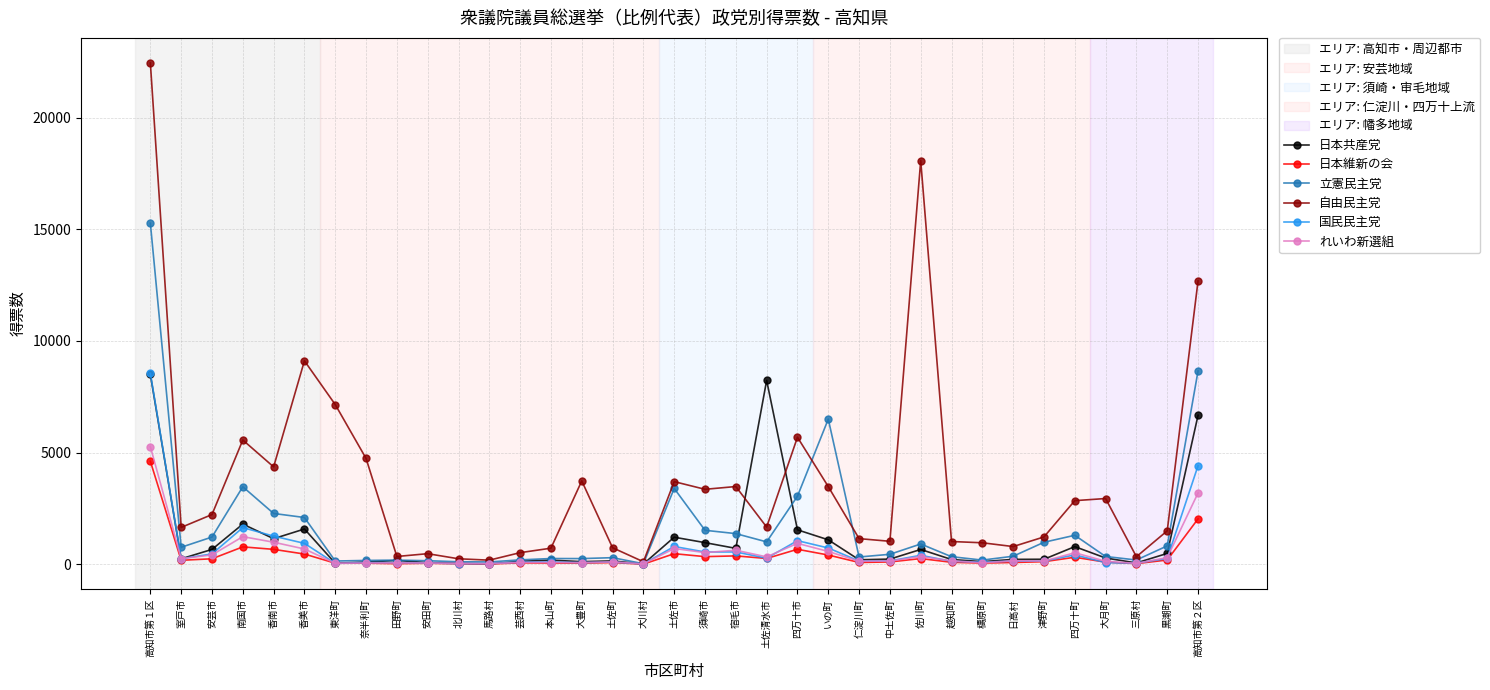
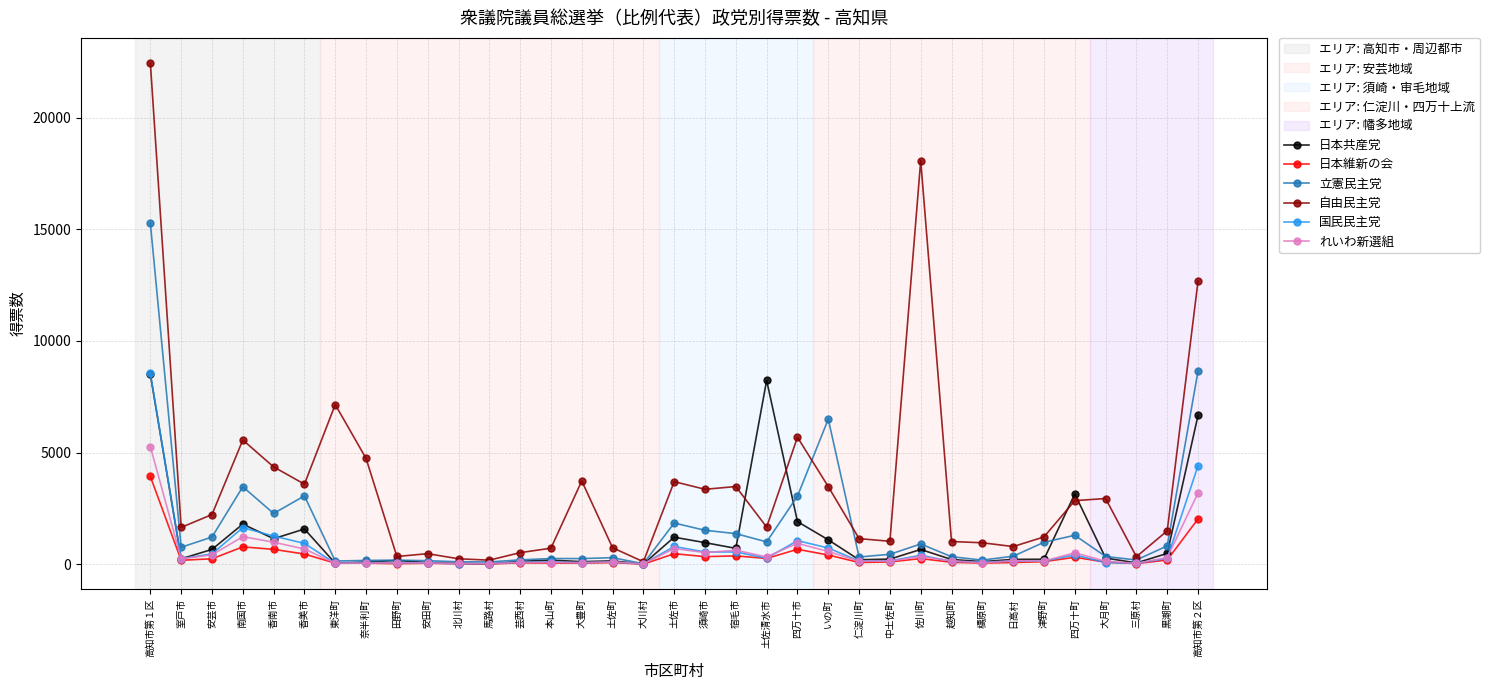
日本維新の会, 高知市第１区: 4600 -> 3900
立憲民主党, 香美市: 2100 -> 3100
自由民主党, 香美市: 9100 -> 3600
立憲民主党, 土佐市: 3400 -> 1800
日本共産党, 四万十市: 1500 -> 1900
日本共産党, 四万十町: 800 -> 3100
